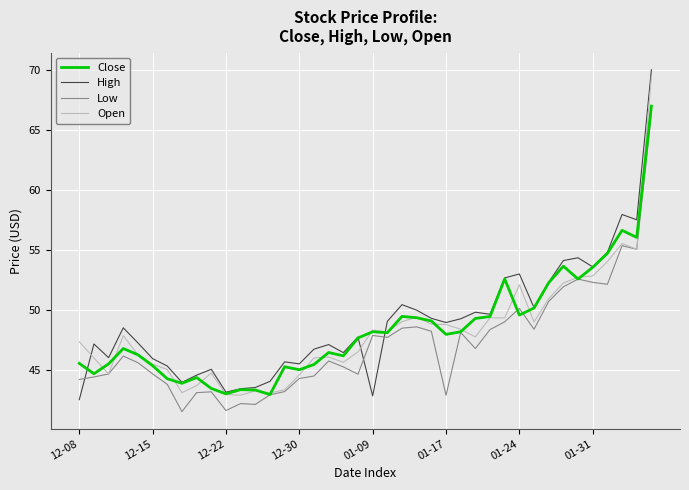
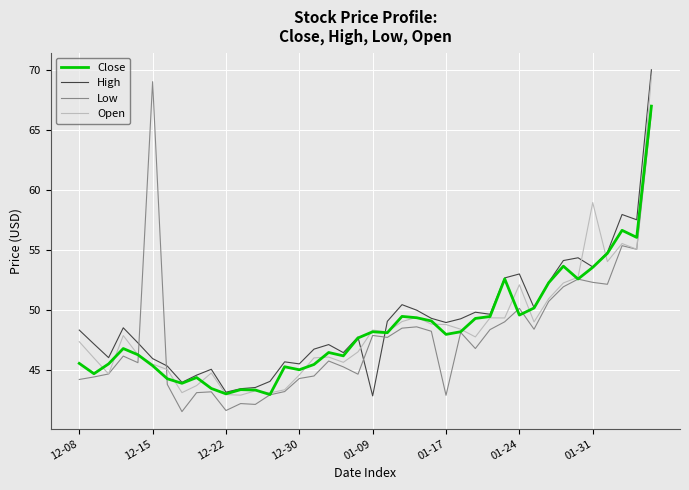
High, 12-08: 42.5 -> 48.3
Low, 12-15: 44.7 -> 69.0
Open, 01-31: 52.8 -> 59.0
